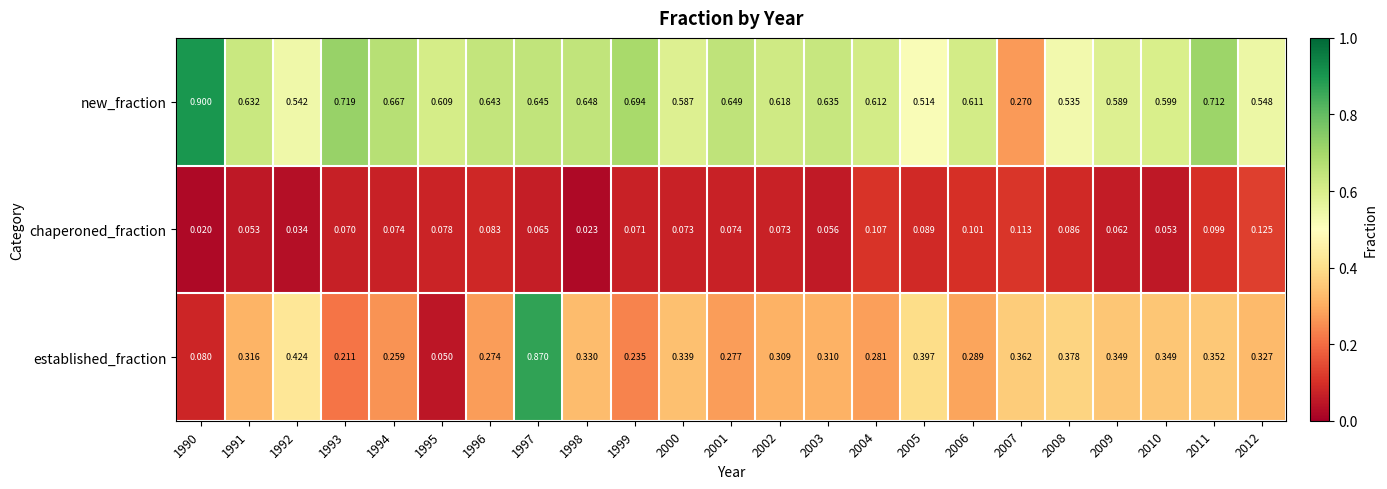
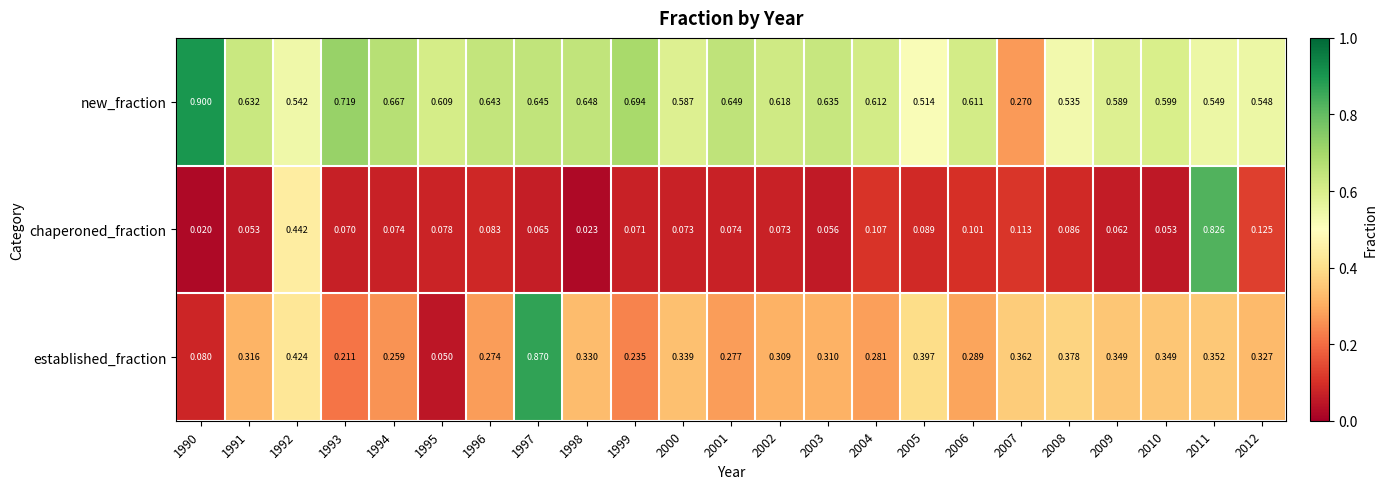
new_fraction, 2011: 0.712 -> 0.549
chaperoned_fraction, 1992: 0.034 -> 0.442
chaperoned_fraction, 2011: 0.099 -> 0.826
